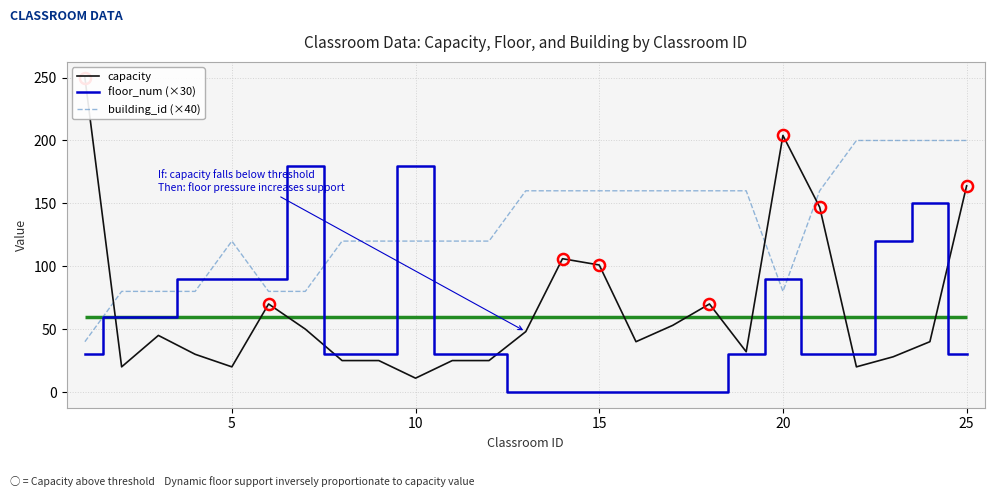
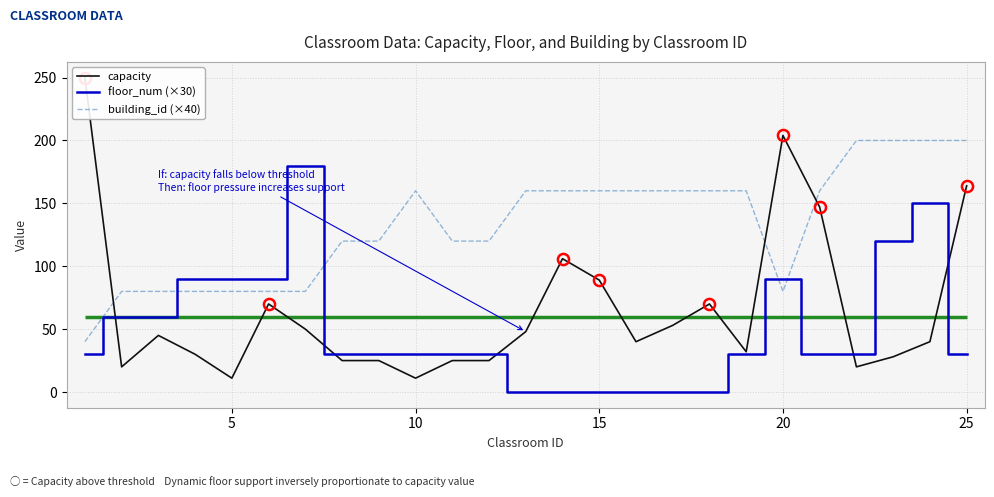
capacity, 5: 20 -> 11
building_id (×40), 5: 120 -> 80
floor_num (×30), 10: 180 -> 30
building_id (×40), 10: 120 -> 160
capacity, 15: 101 -> 89
